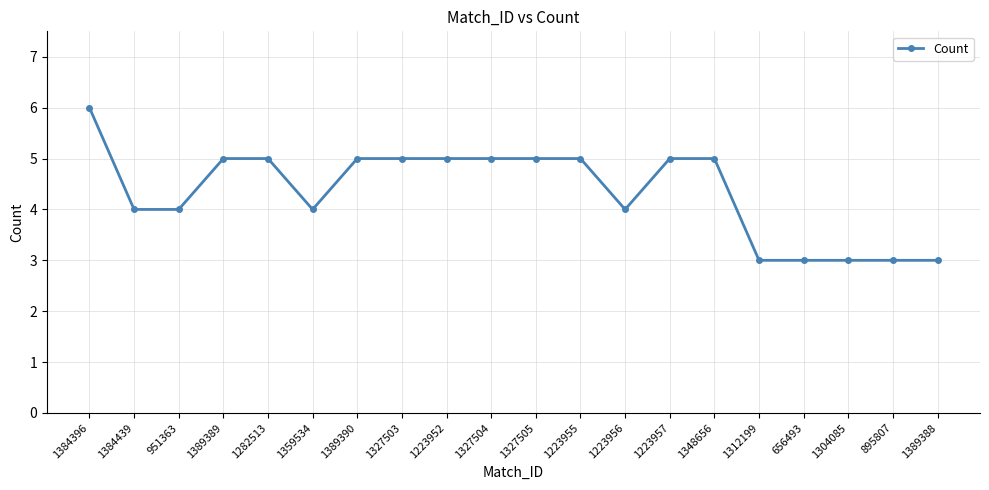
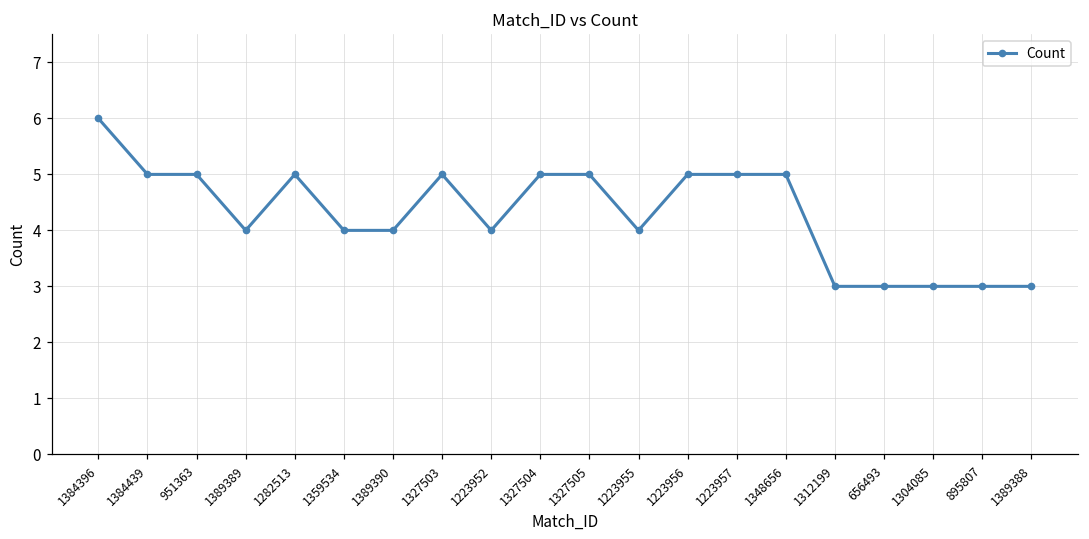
1384439: 4 -> 5
951363: 4 -> 5
1389389: 5 -> 4
1389390: 5 -> 4
1223952: 5 -> 4
1223955: 5 -> 4
1223956: 4 -> 5
